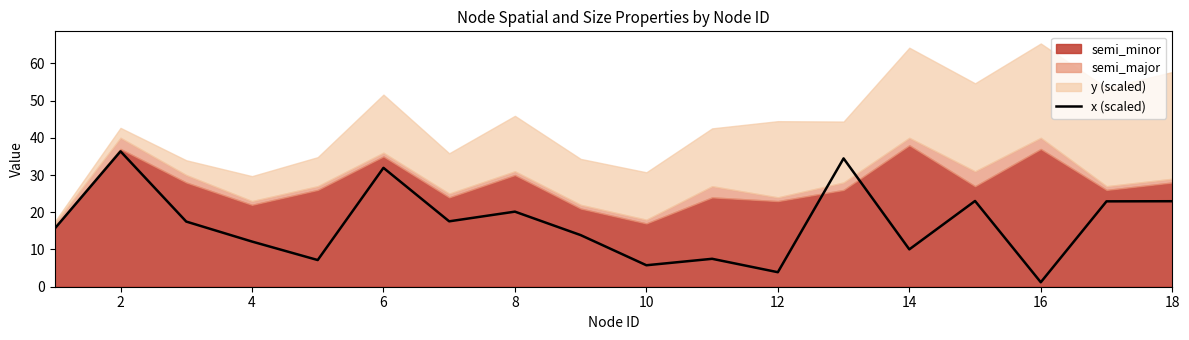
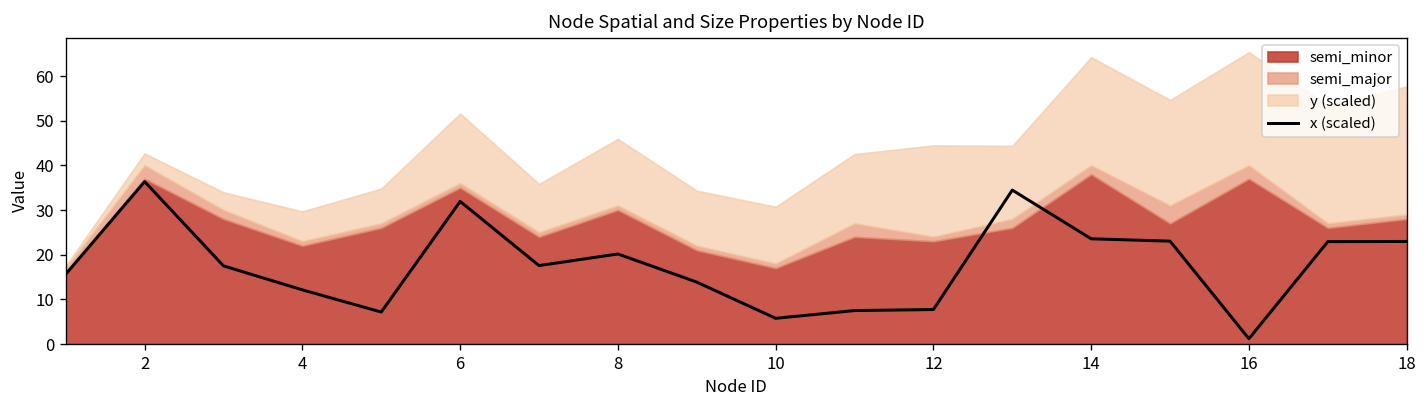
x (scaled), 12: 4 -> 8
x (scaled), 14: 10 -> 24
